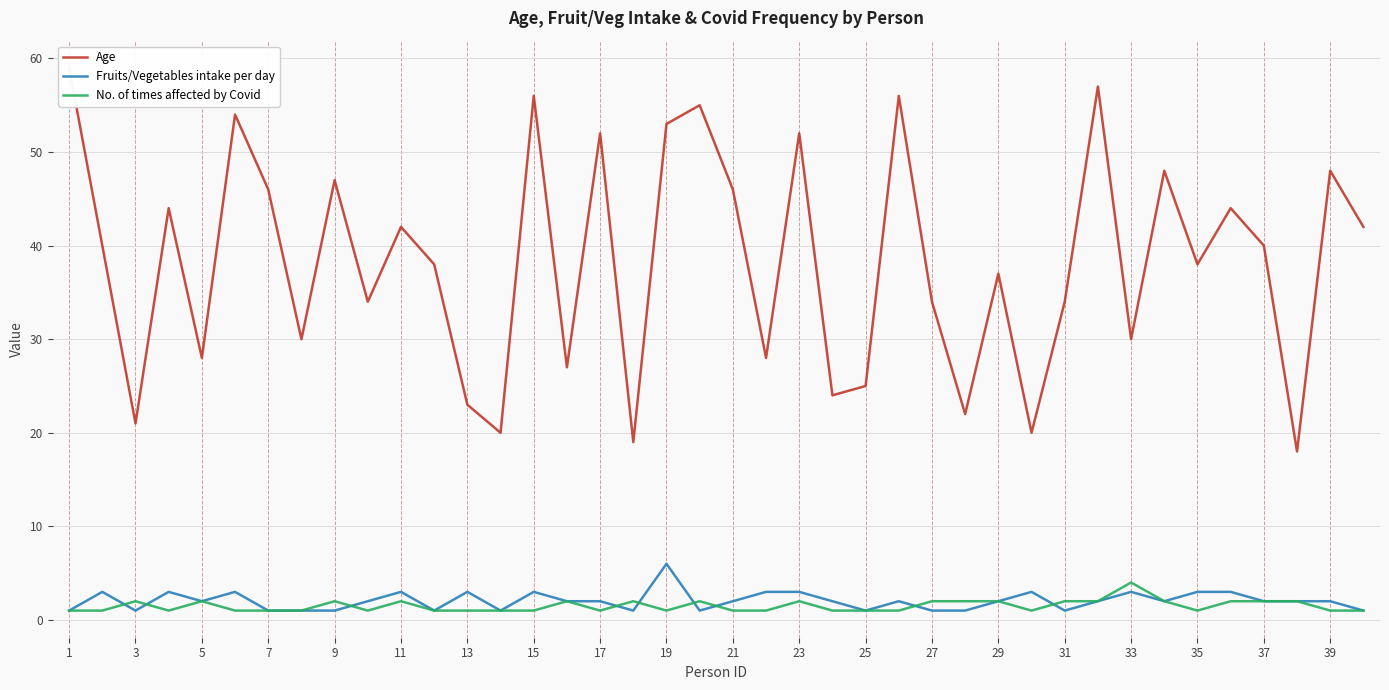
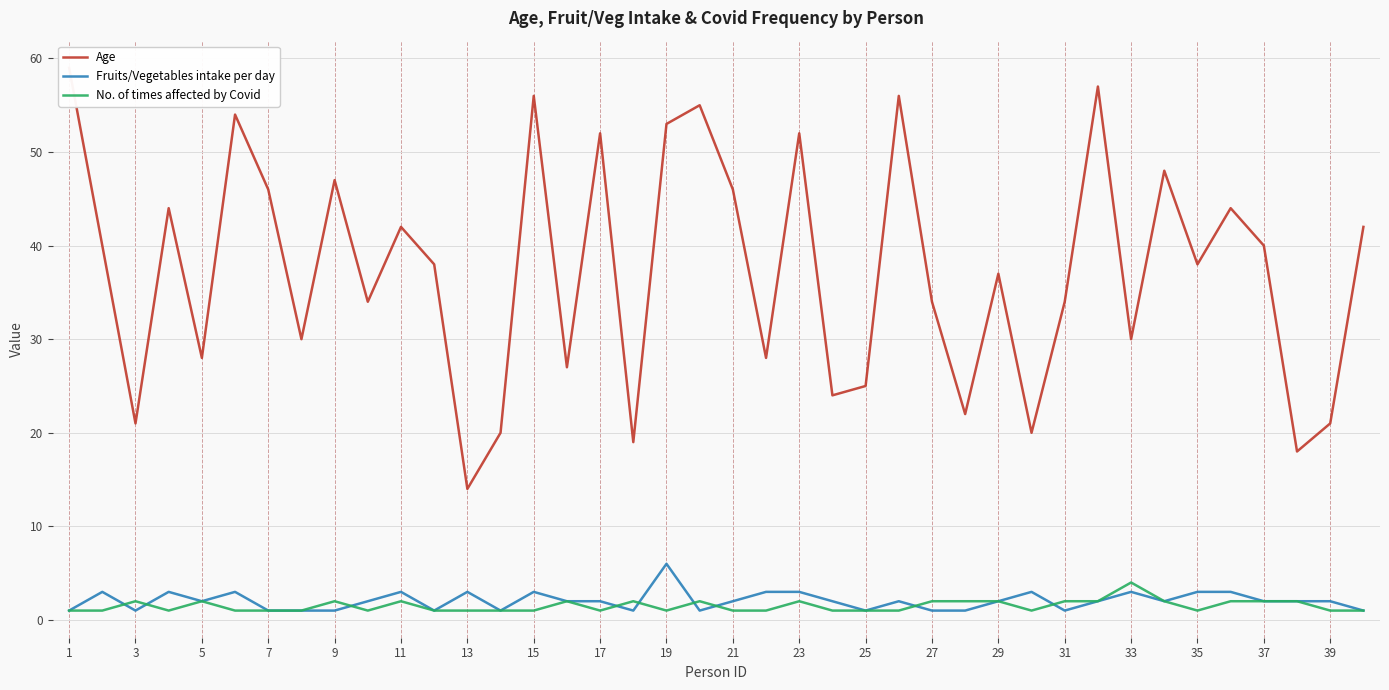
Age, 13: 23 -> 14
Age, 39: 48 -> 21
